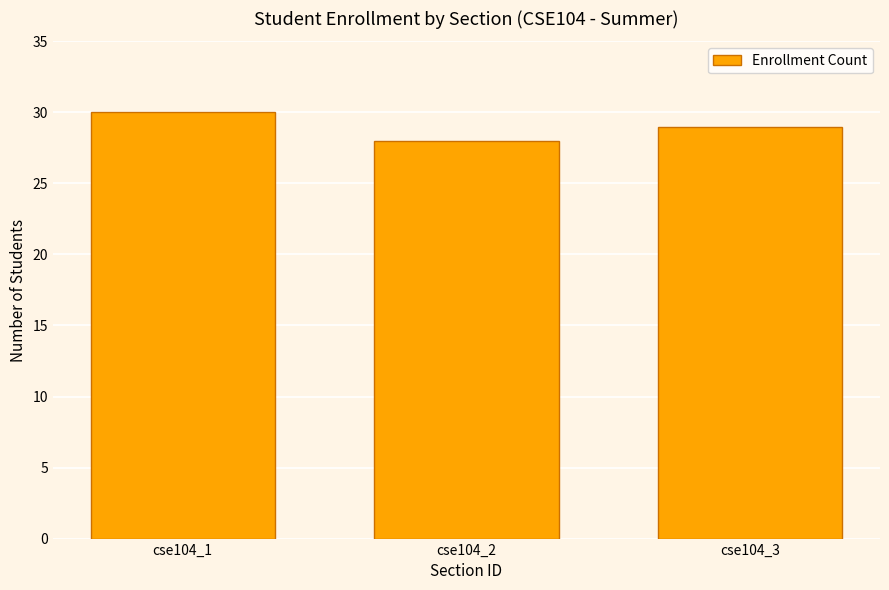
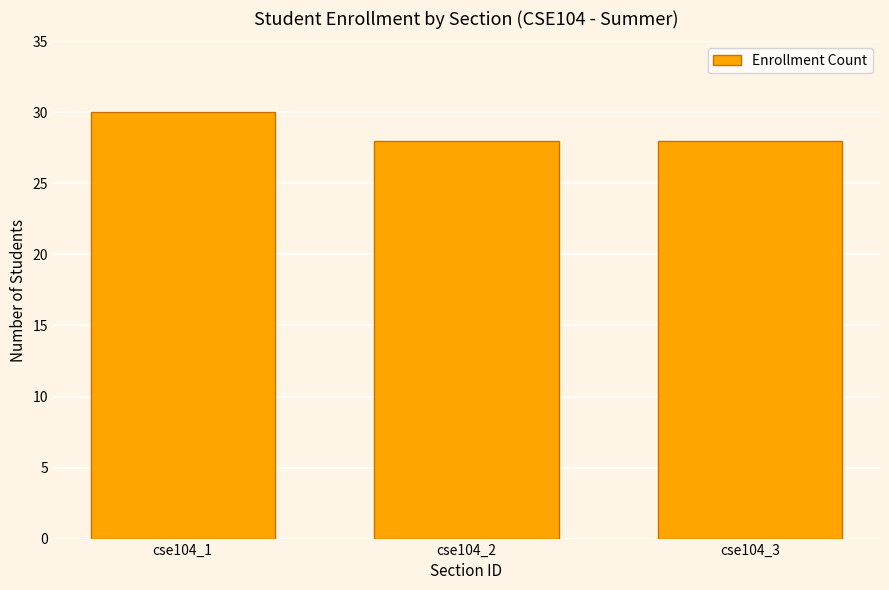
cse104_3: 29 -> 28
